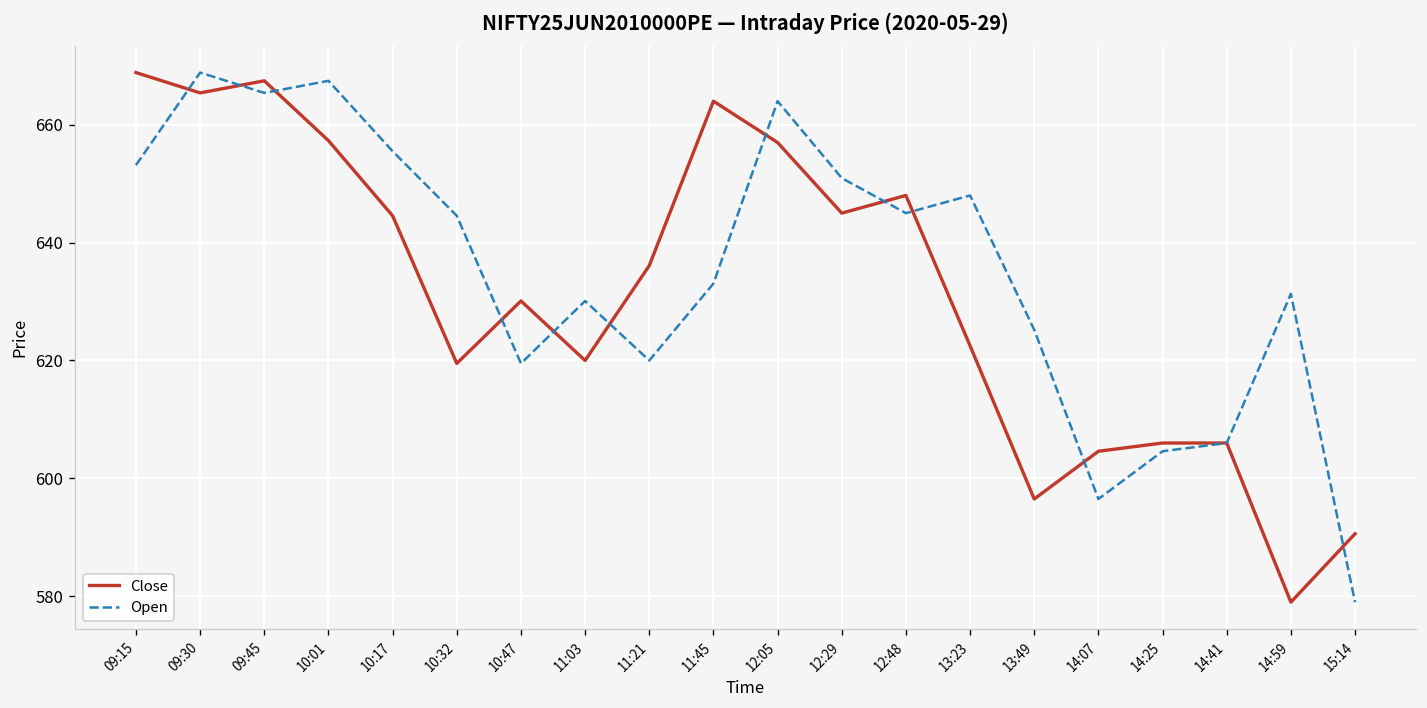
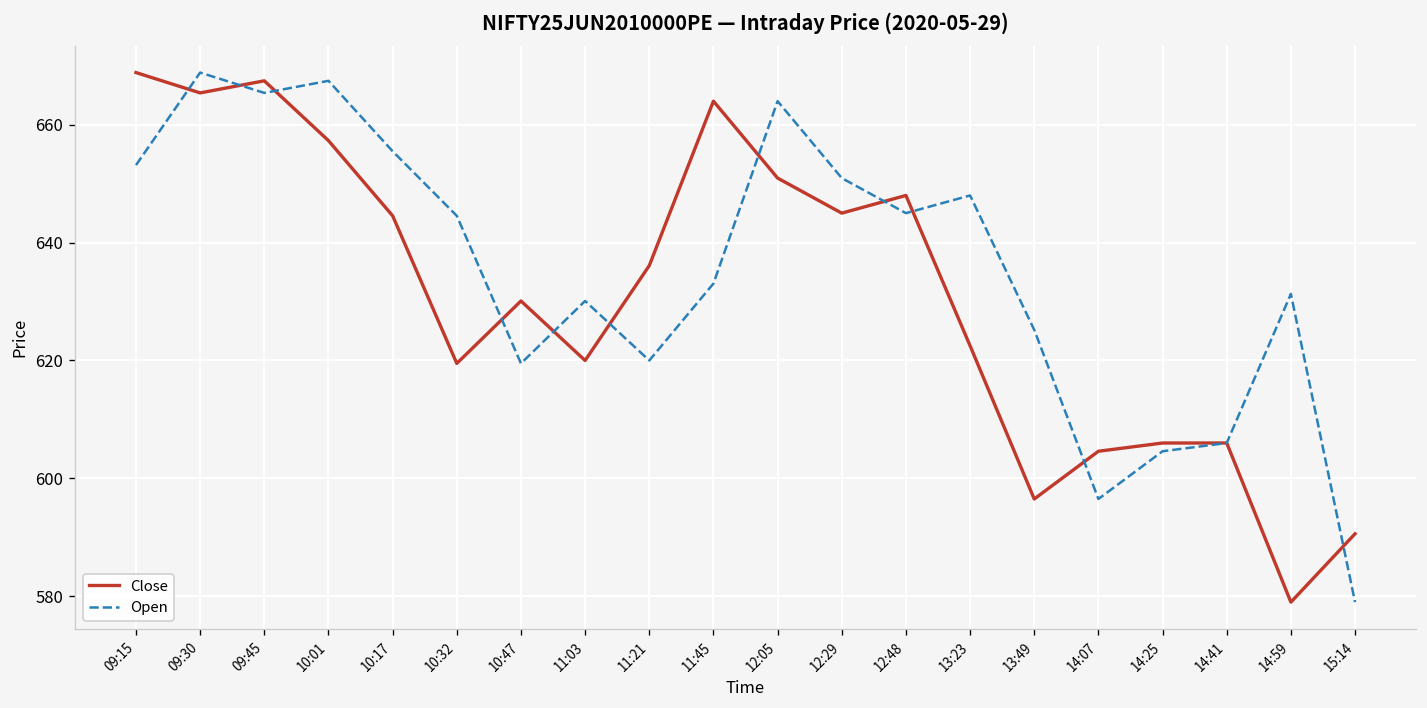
Close, 12:05: 657 -> 651
